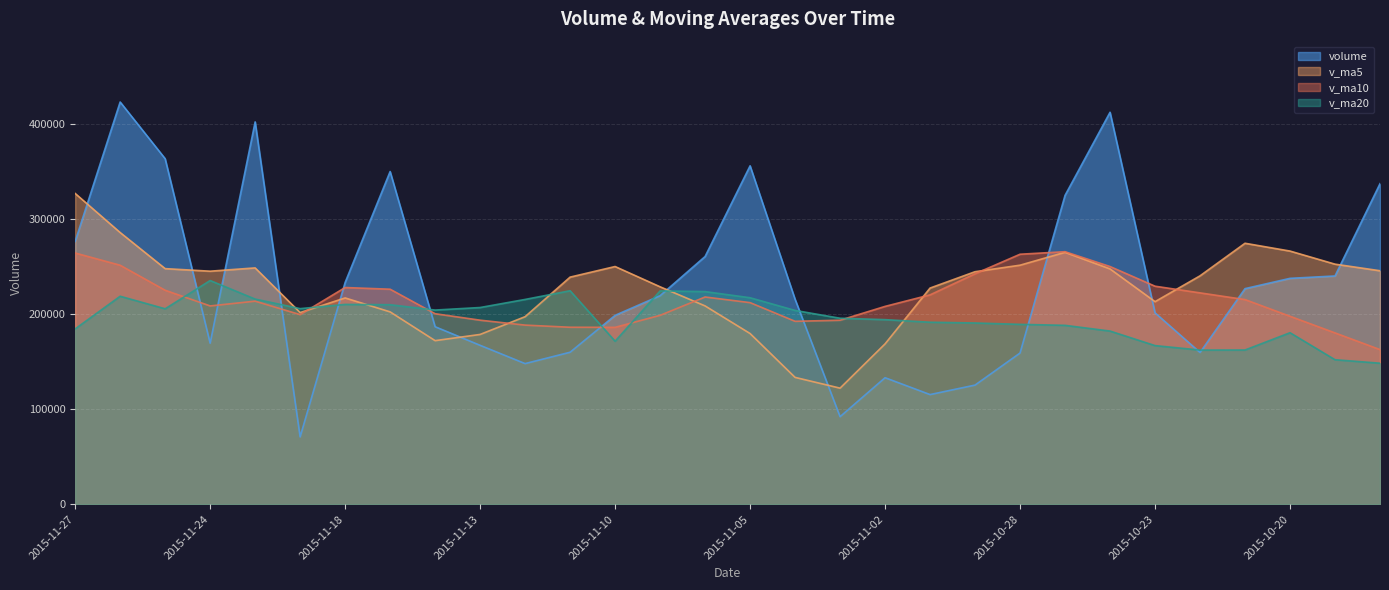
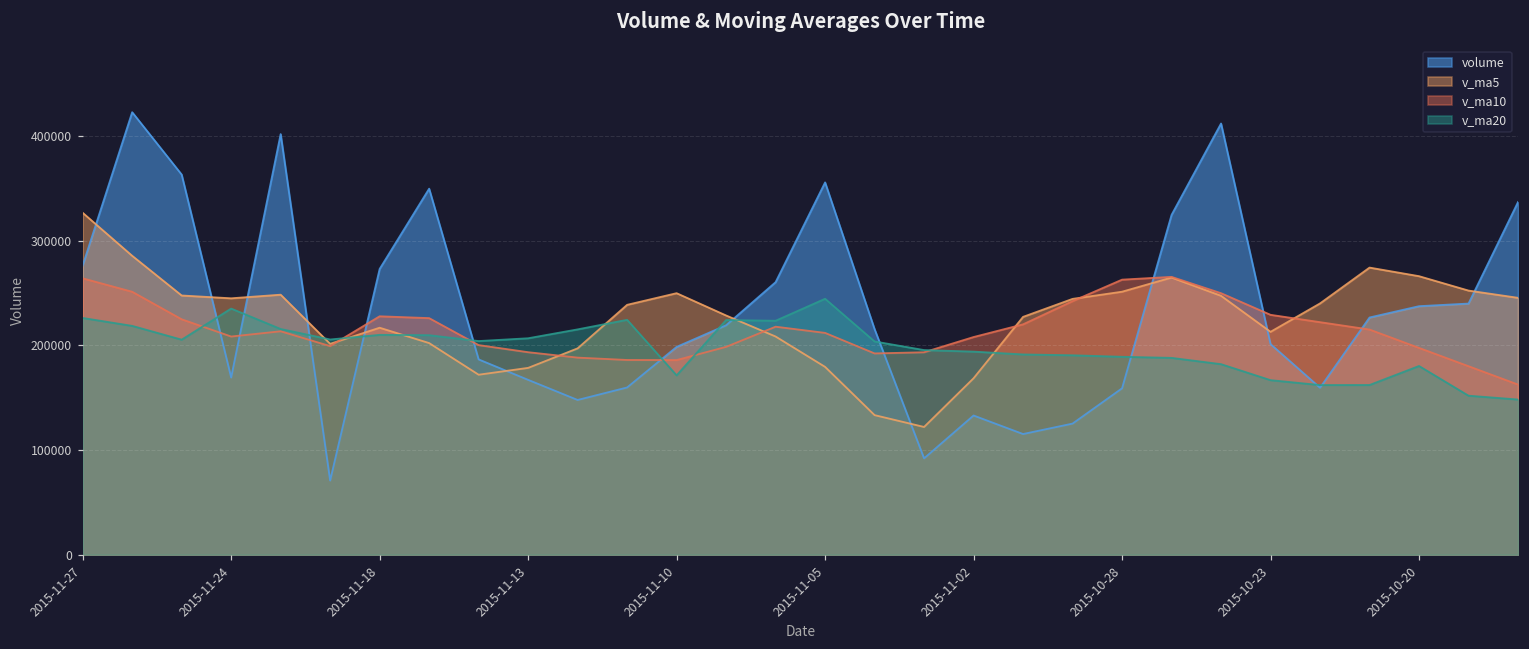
v_ma20, 2015-11-27: 180000 -> 230000
volume, 2015-11-18: 230000 -> 270000
v_ma20, 2015-11-05: 220000 -> 240000
